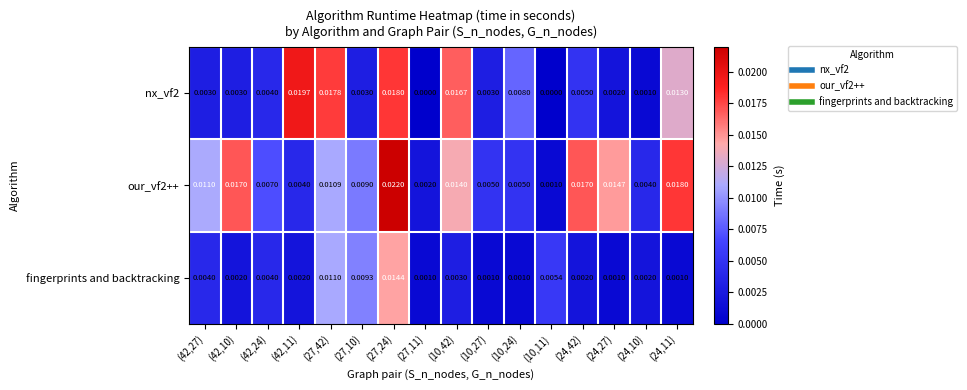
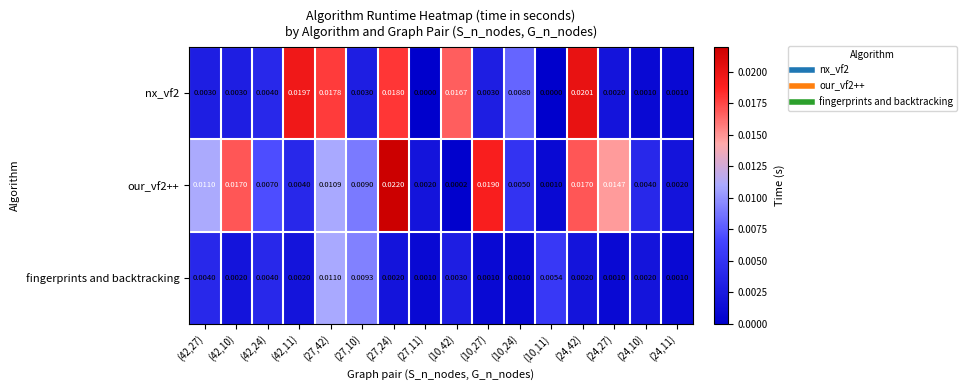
nx_vf2, (24,42): 0.0050 -> 0.0201
nx_vf2, (24,11): 0.0130 -> 0.0010
our_vf2++, (10,42): 0.0140 -> 0.0002
our_vf2++, (10,27): 0.0050 -> 0.0190
our_vf2++, (24,11): 0.0180 -> 0.0020
fingerprints and backtracking, (27,24): 0.0144 -> 0.0020
